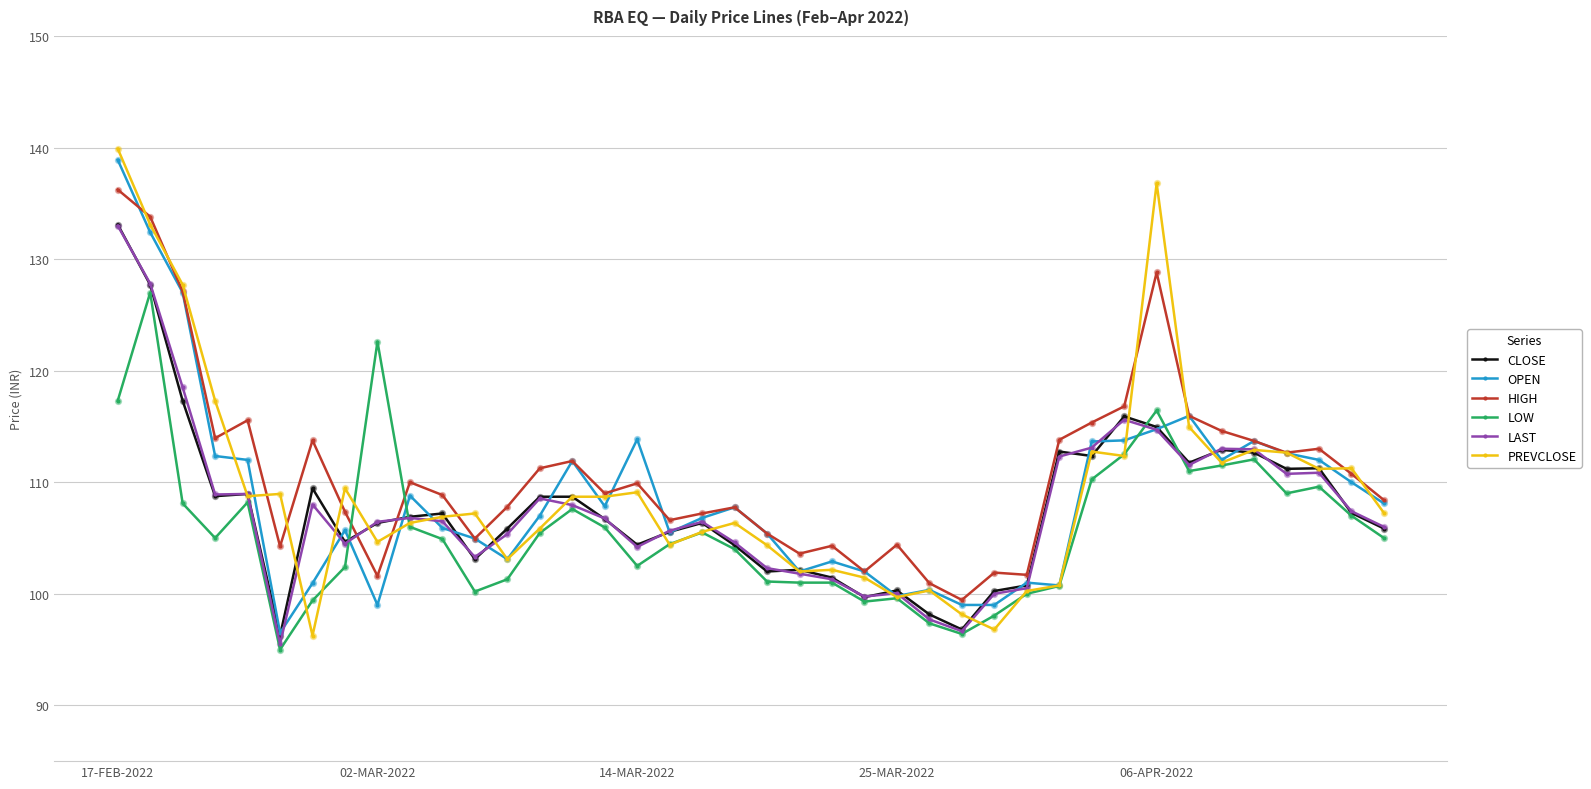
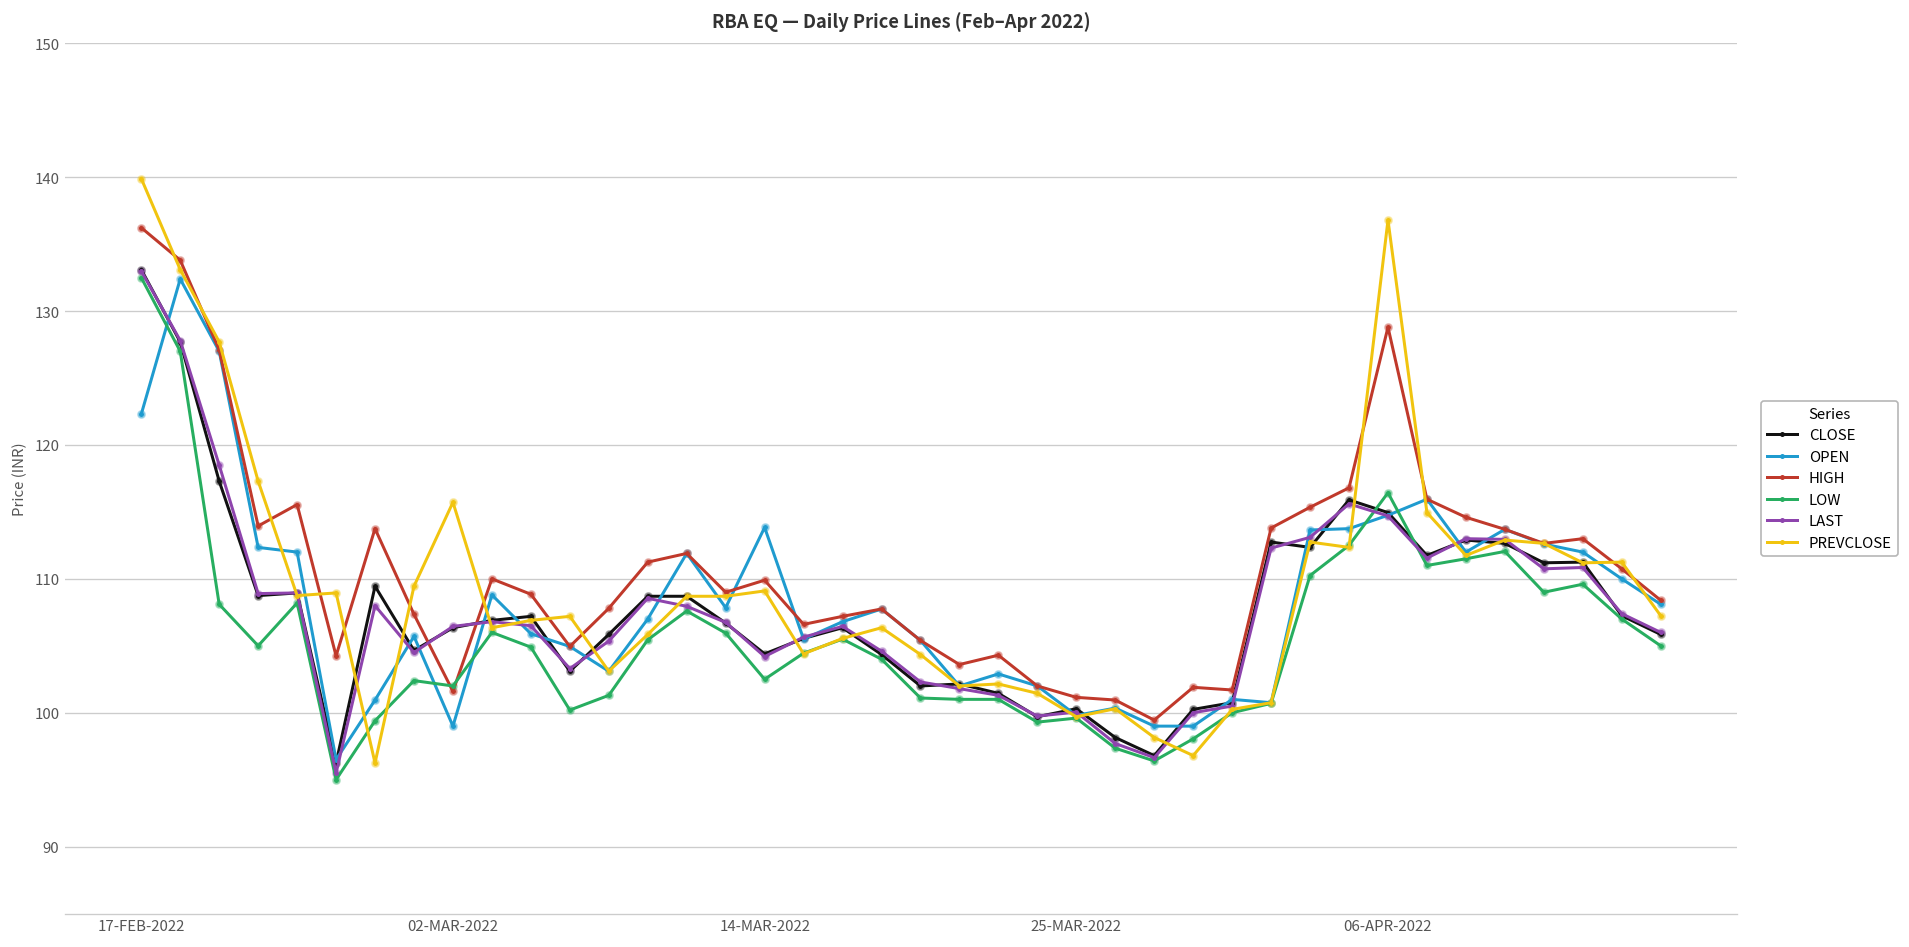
OPEN, 17-FEB-2022: 138.9 -> 122.3
LOW, 17-FEB-2022: 117.3 -> 132.5
LOW, 02-MAR-2022: 122.6 -> 102.0
PREVCLOSE, 02-MAR-2022: 104.7 -> 115.7
HIGH, 25-MAR-2022: 104.4 -> 101.2
